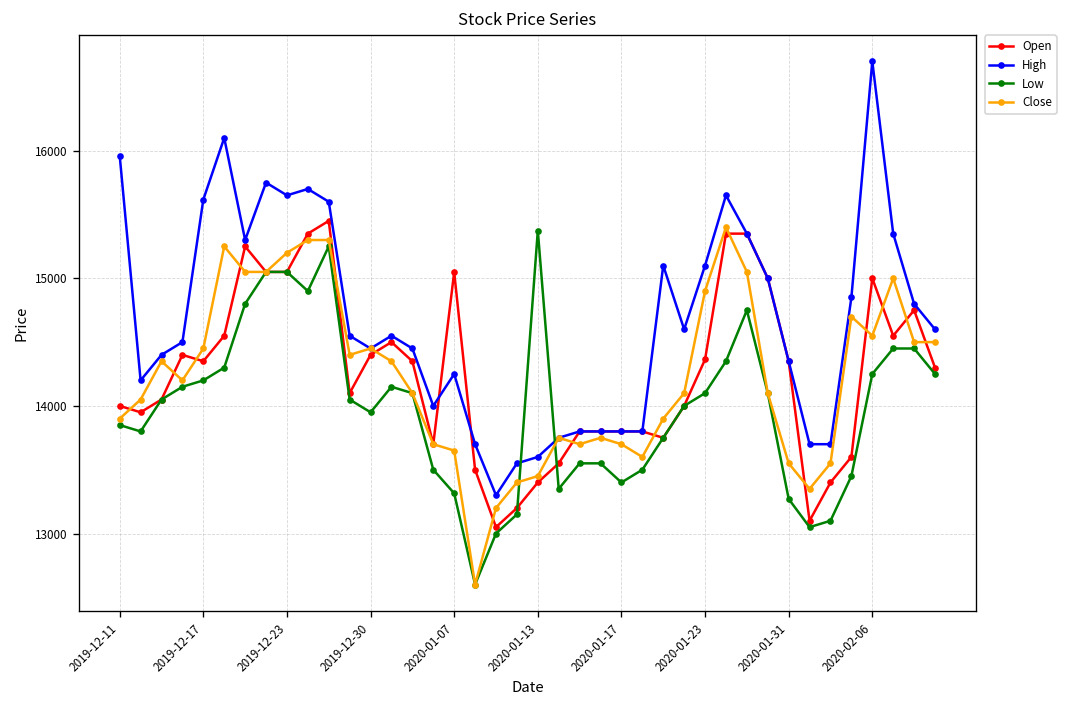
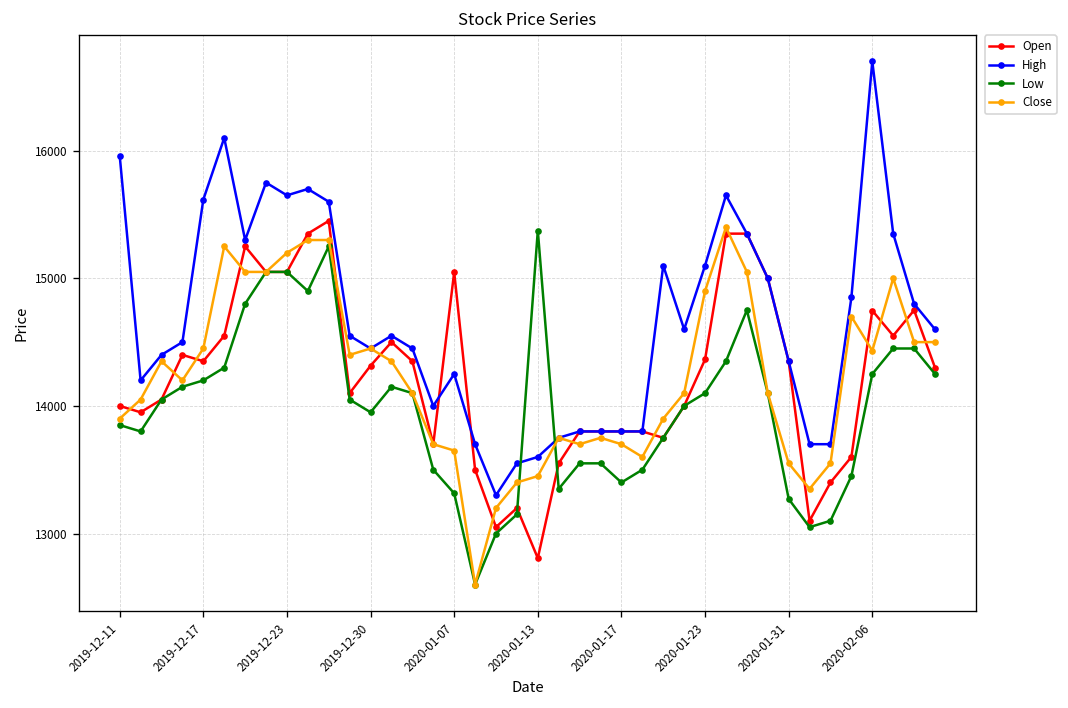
Open, 2019-12-30: 14400 -> 14320
Open, 2020-01-13: 13400 -> 12810
Open, 2020-02-06: 15000 -> 14750
Close, 2020-02-06: 14550 -> 14430
